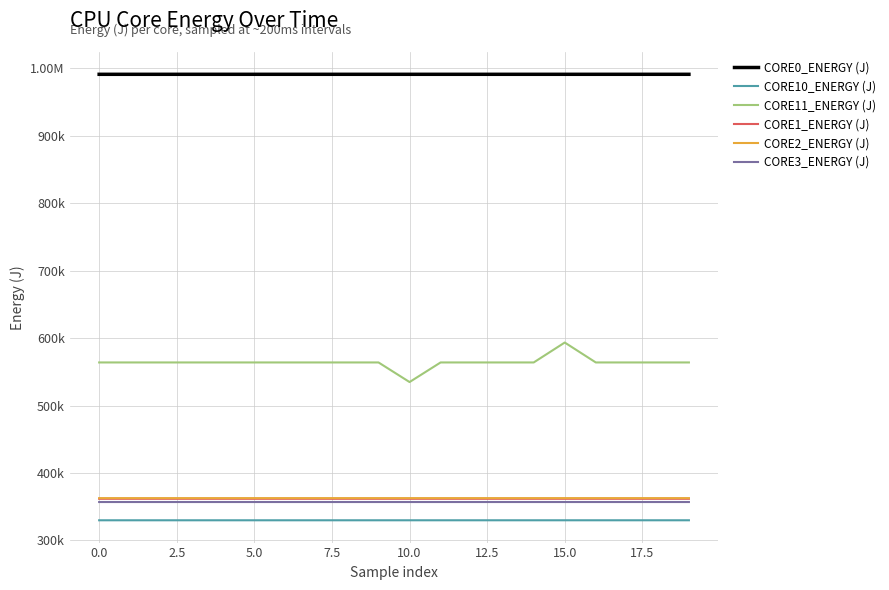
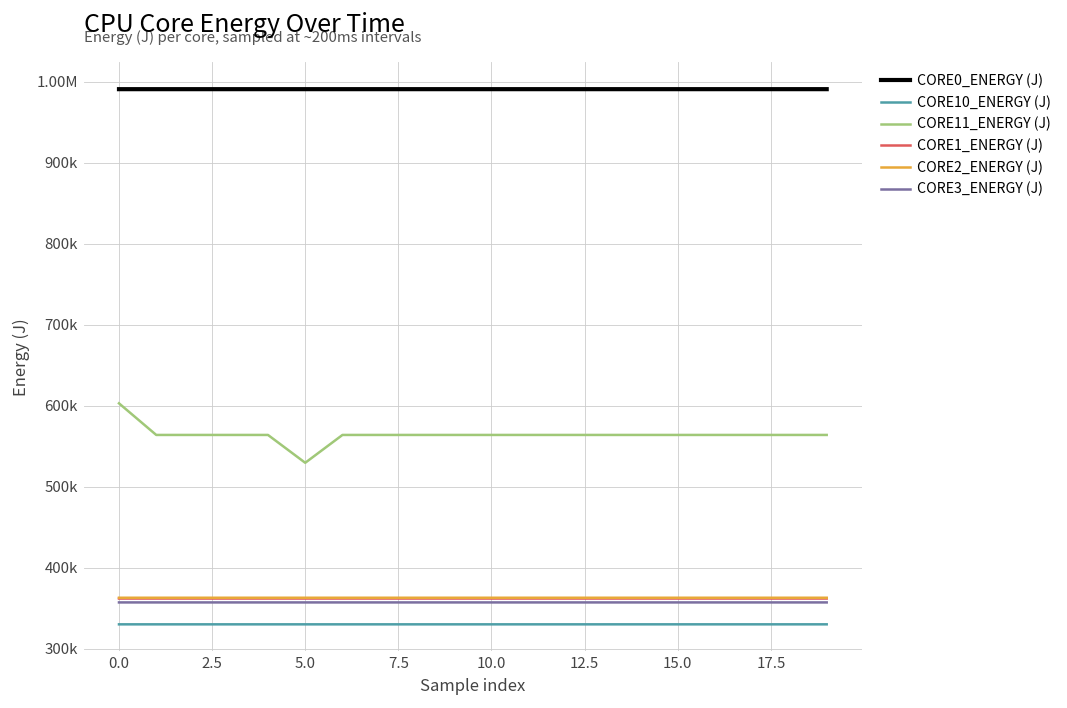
CORE11_ENERGY (J), 0.0: 560000 -> 600000
CORE11_ENERGY (J), 5.0: 560000 -> 530000
CORE11_ENERGY (J), 10.0: 530000 -> 560000
CORE11_ENERGY (J), 15.0: 590000 -> 560000
